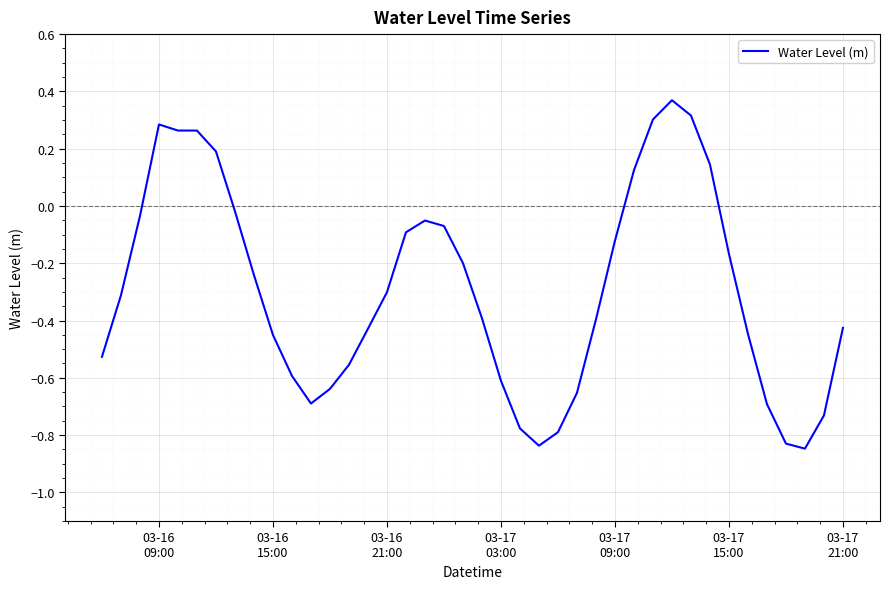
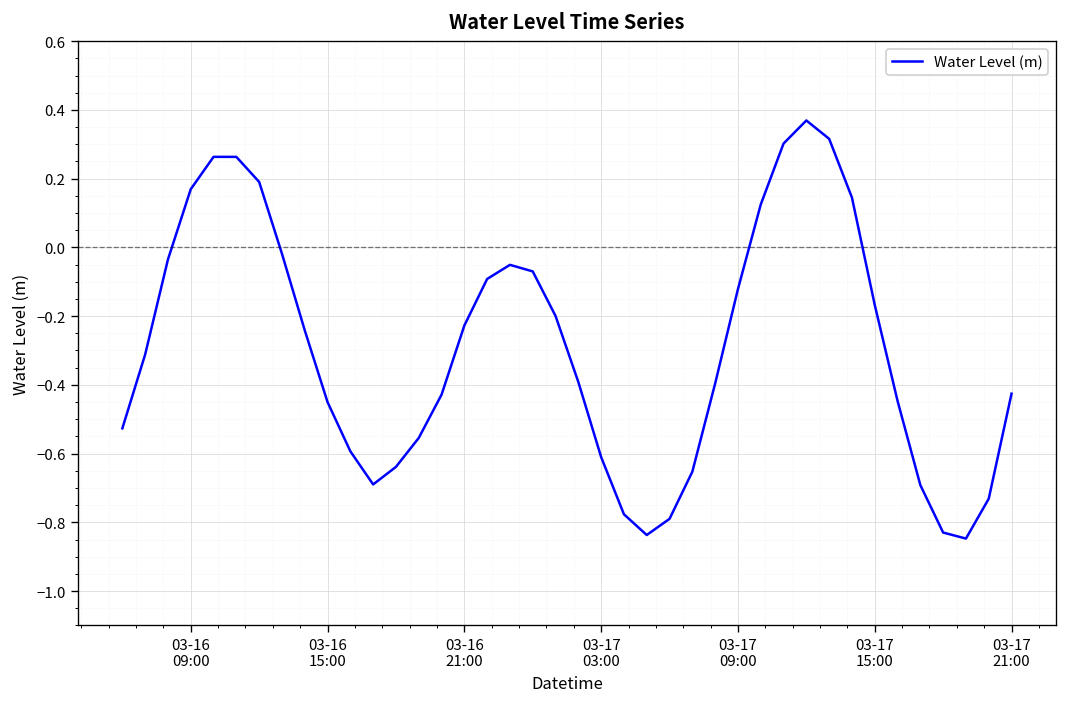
03-16 09:00: 0.28 -> 0.17
03-16 21:00: -0.30 -> -0.23
